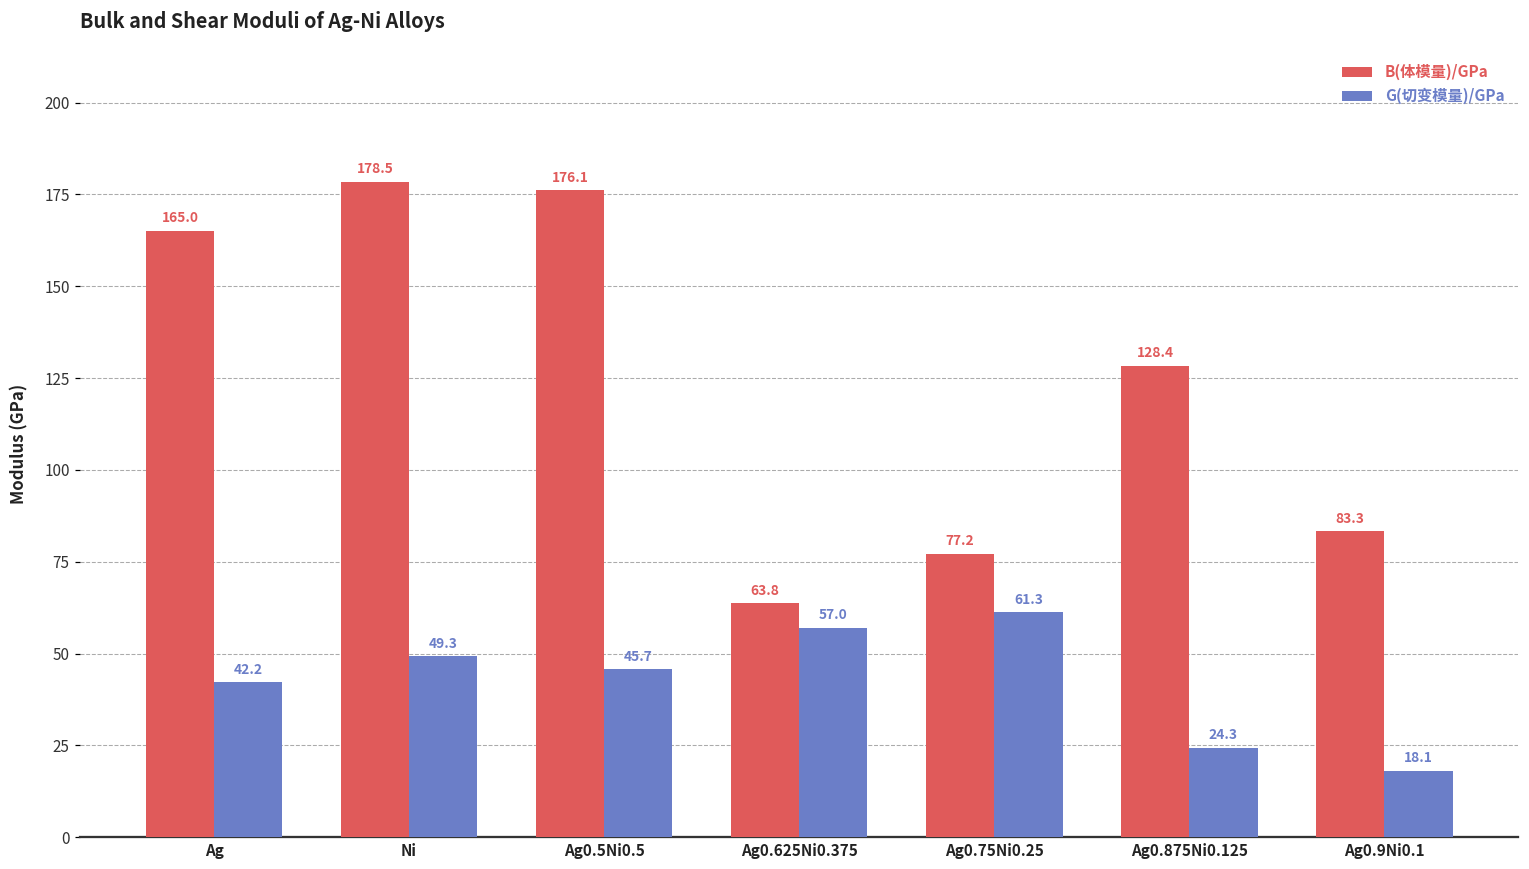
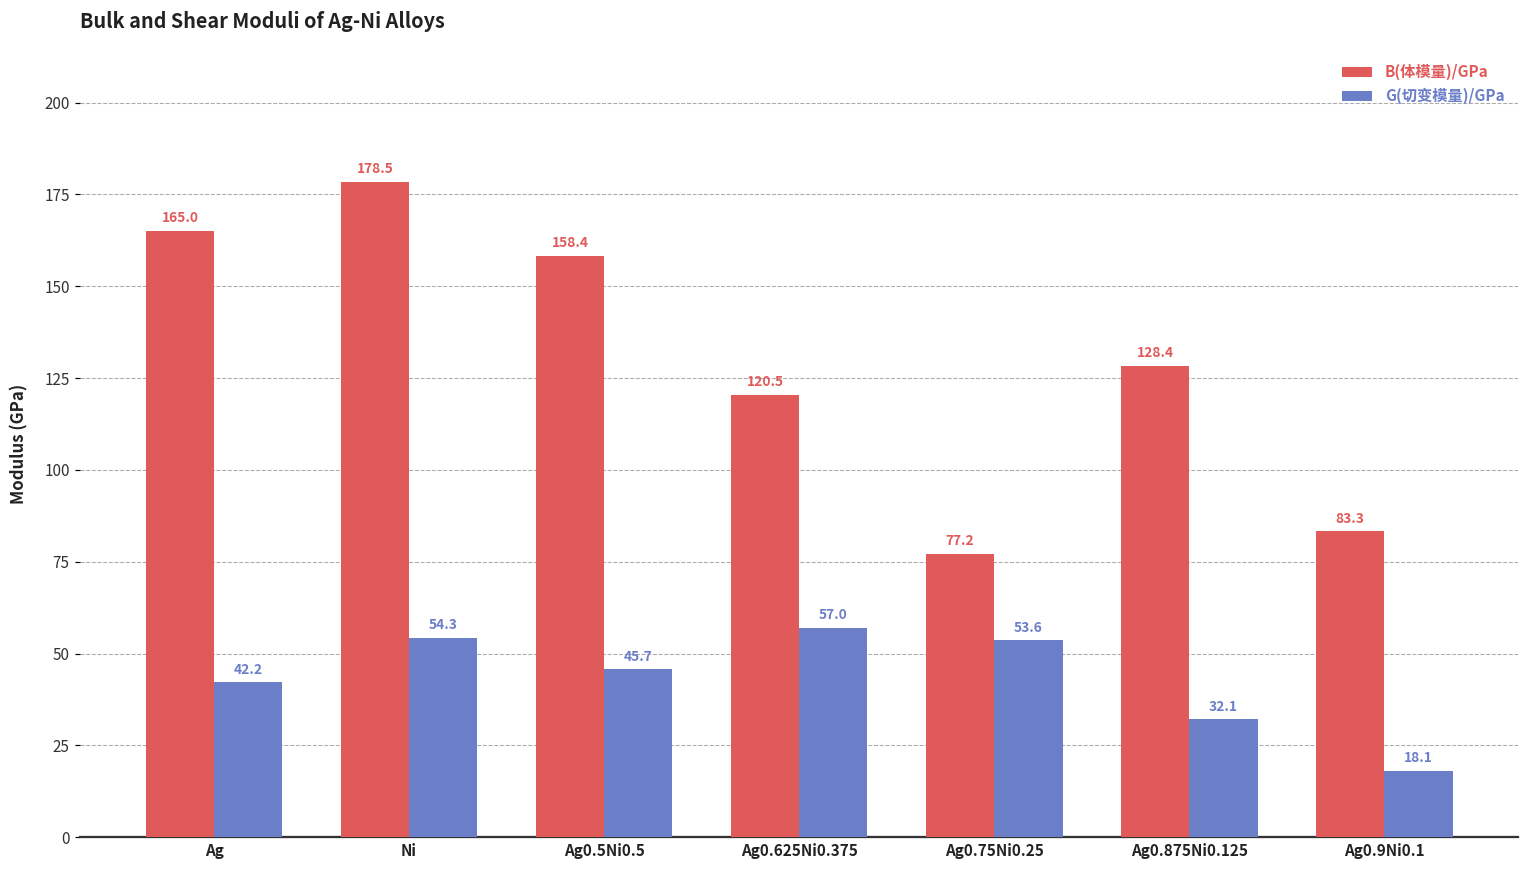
G(切变模量)/GPa, Ni: 49.3 -> 54.3
B(体模量)/GPa, Ag0.5Ni0.5: 176.1 -> 158.4
B(体模量)/GPa, Ag0.625Ni0.375: 63.8 -> 120.5
G(切变模量)/GPa, Ag0.75Ni0.25: 61.3 -> 53.6
G(切变模量)/GPa, Ag0.875Ni0.125: 24.3 -> 32.1
